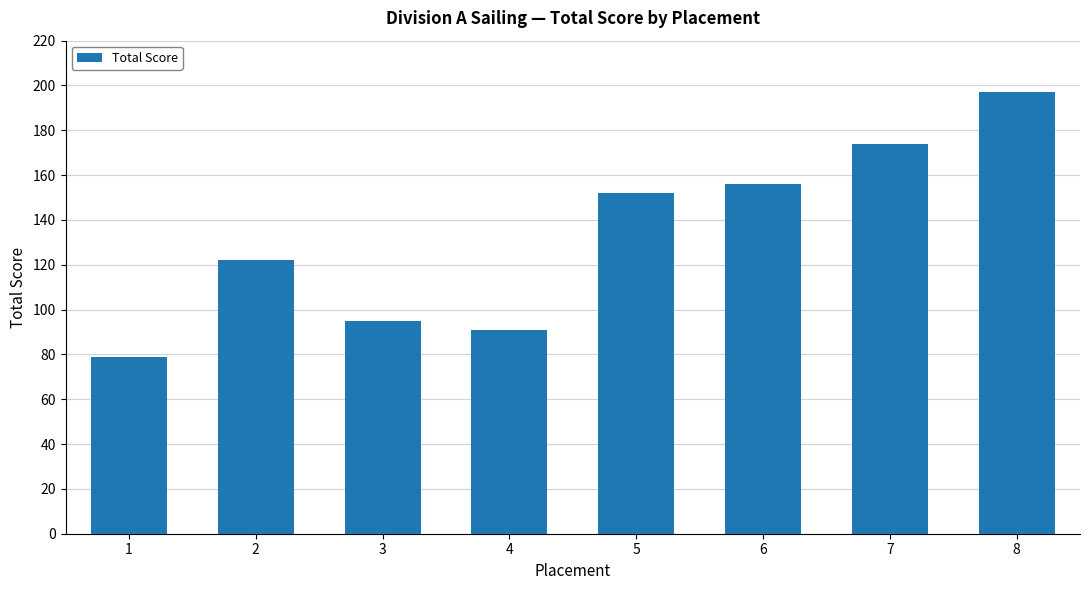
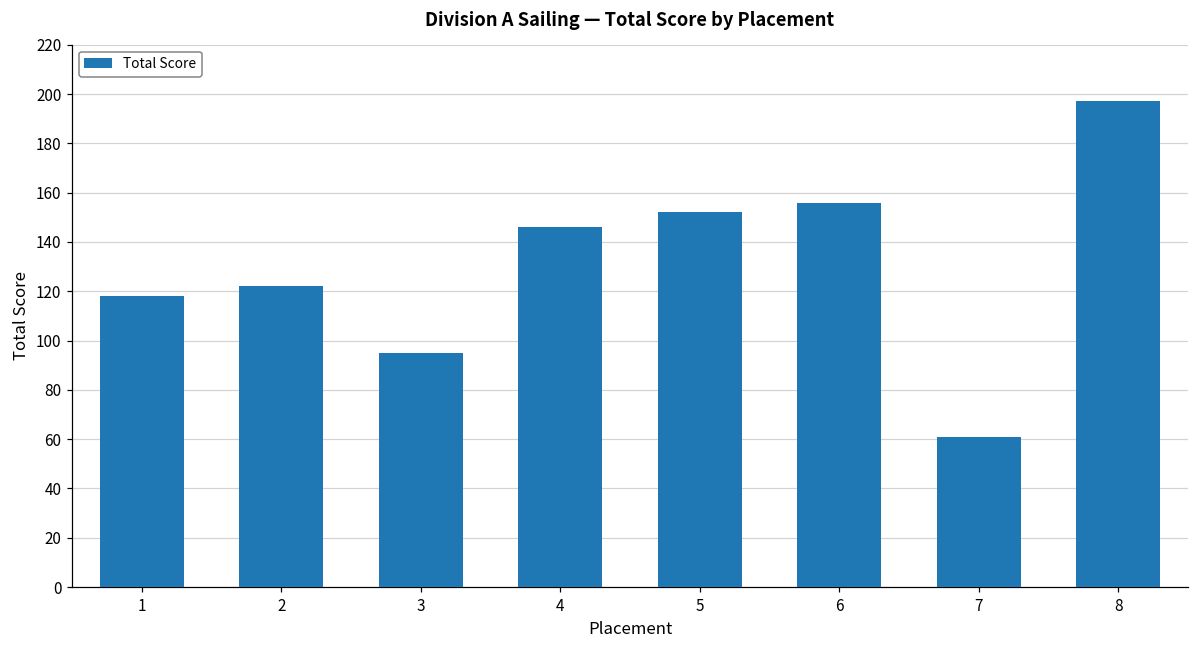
1: 79 -> 118
4: 91 -> 146
7: 174 -> 61
